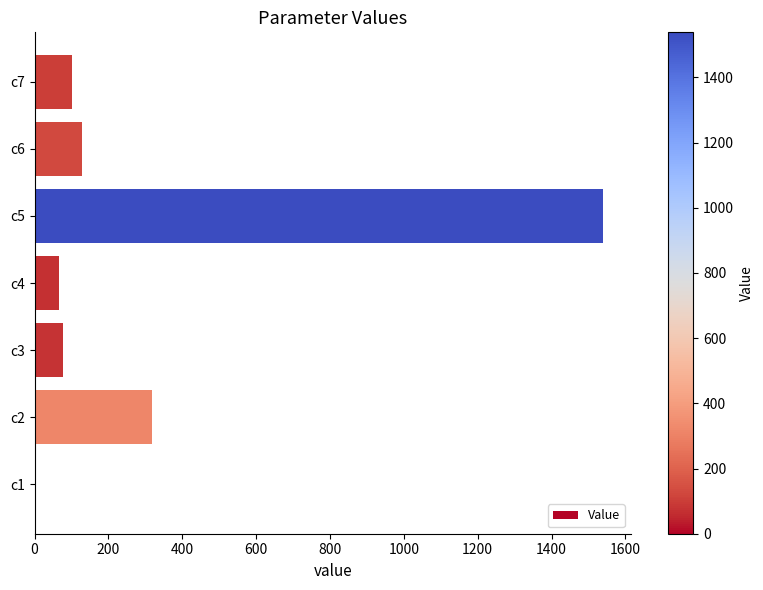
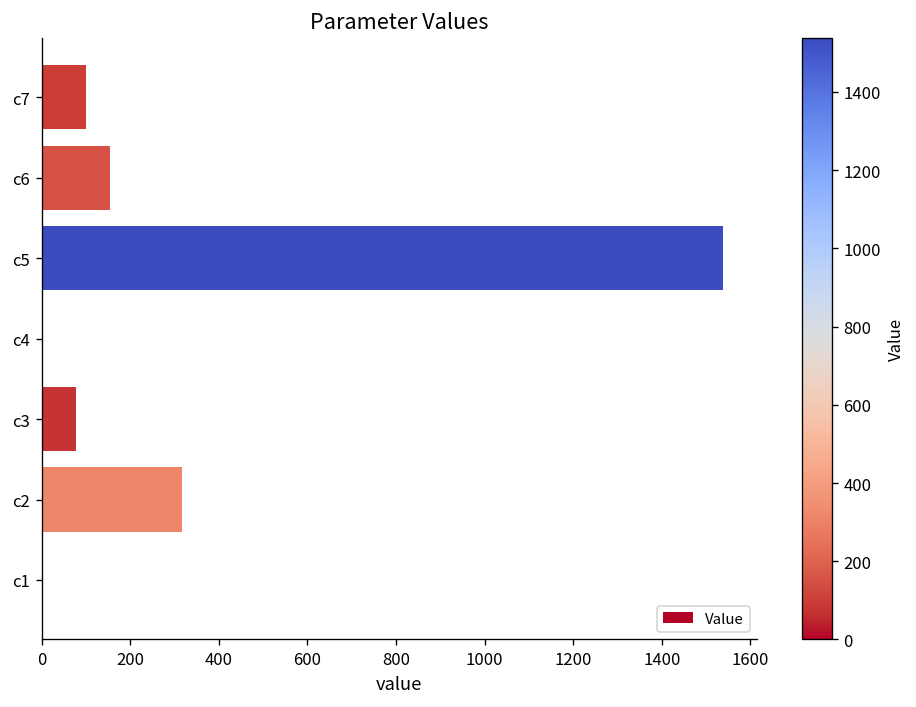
c6: 130 -> 150
c4: 70 -> 0
